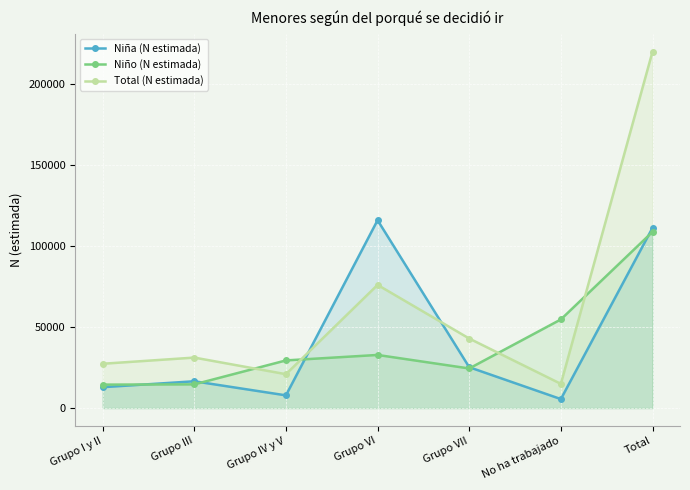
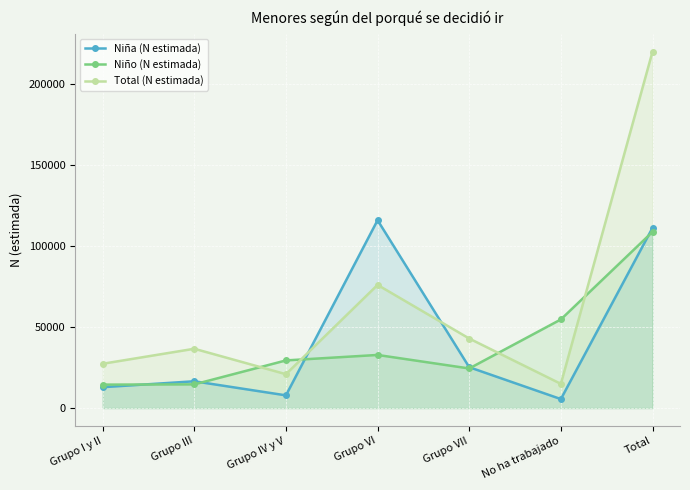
Total (N estimada), Grupo III: 31000 -> 37000
